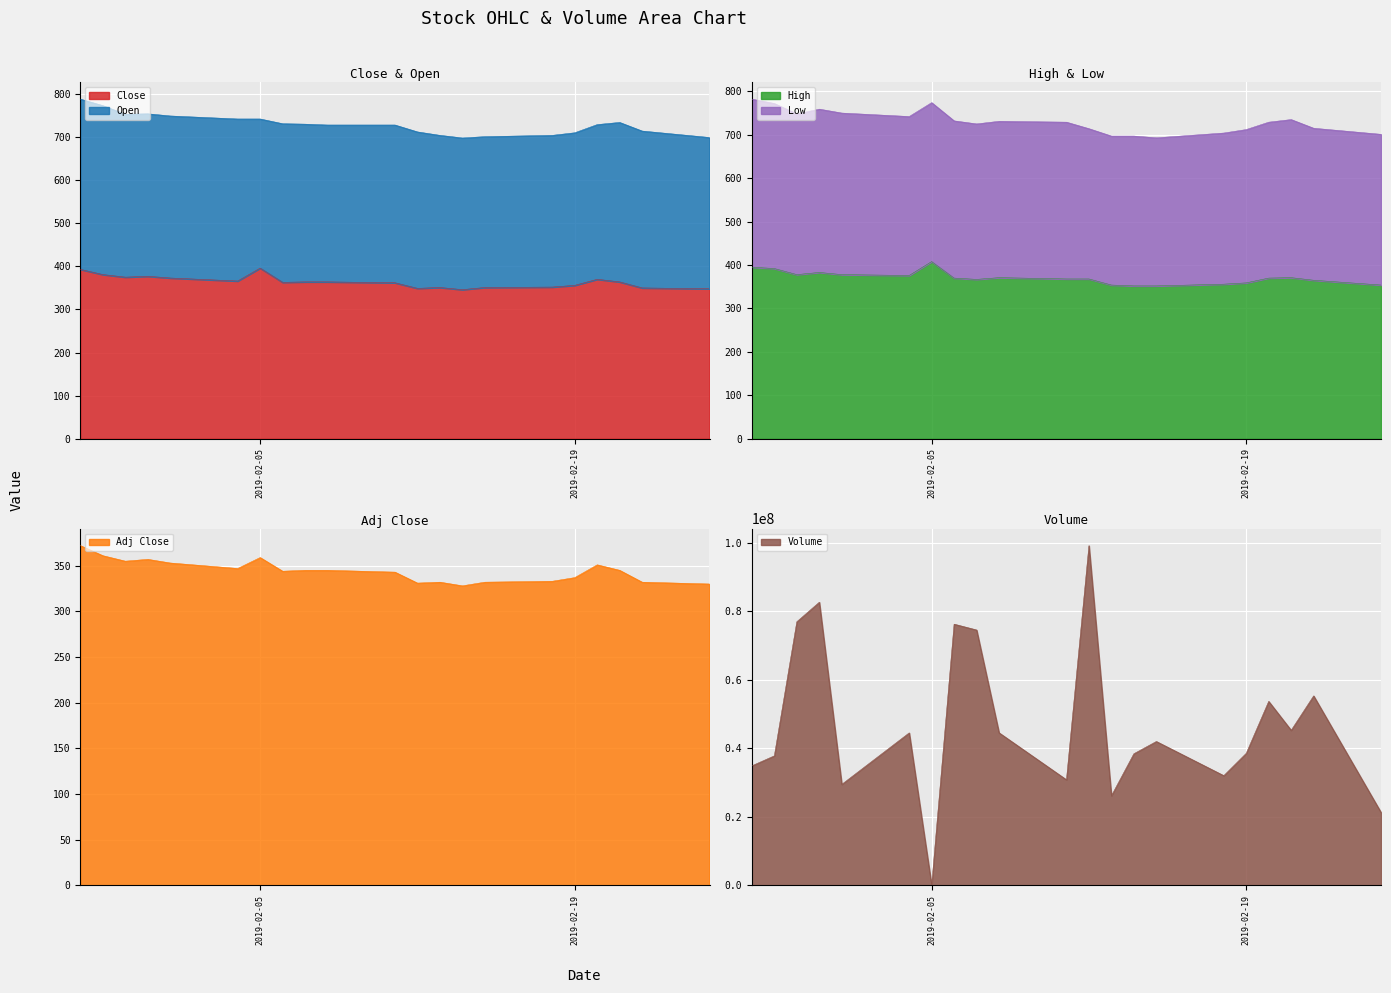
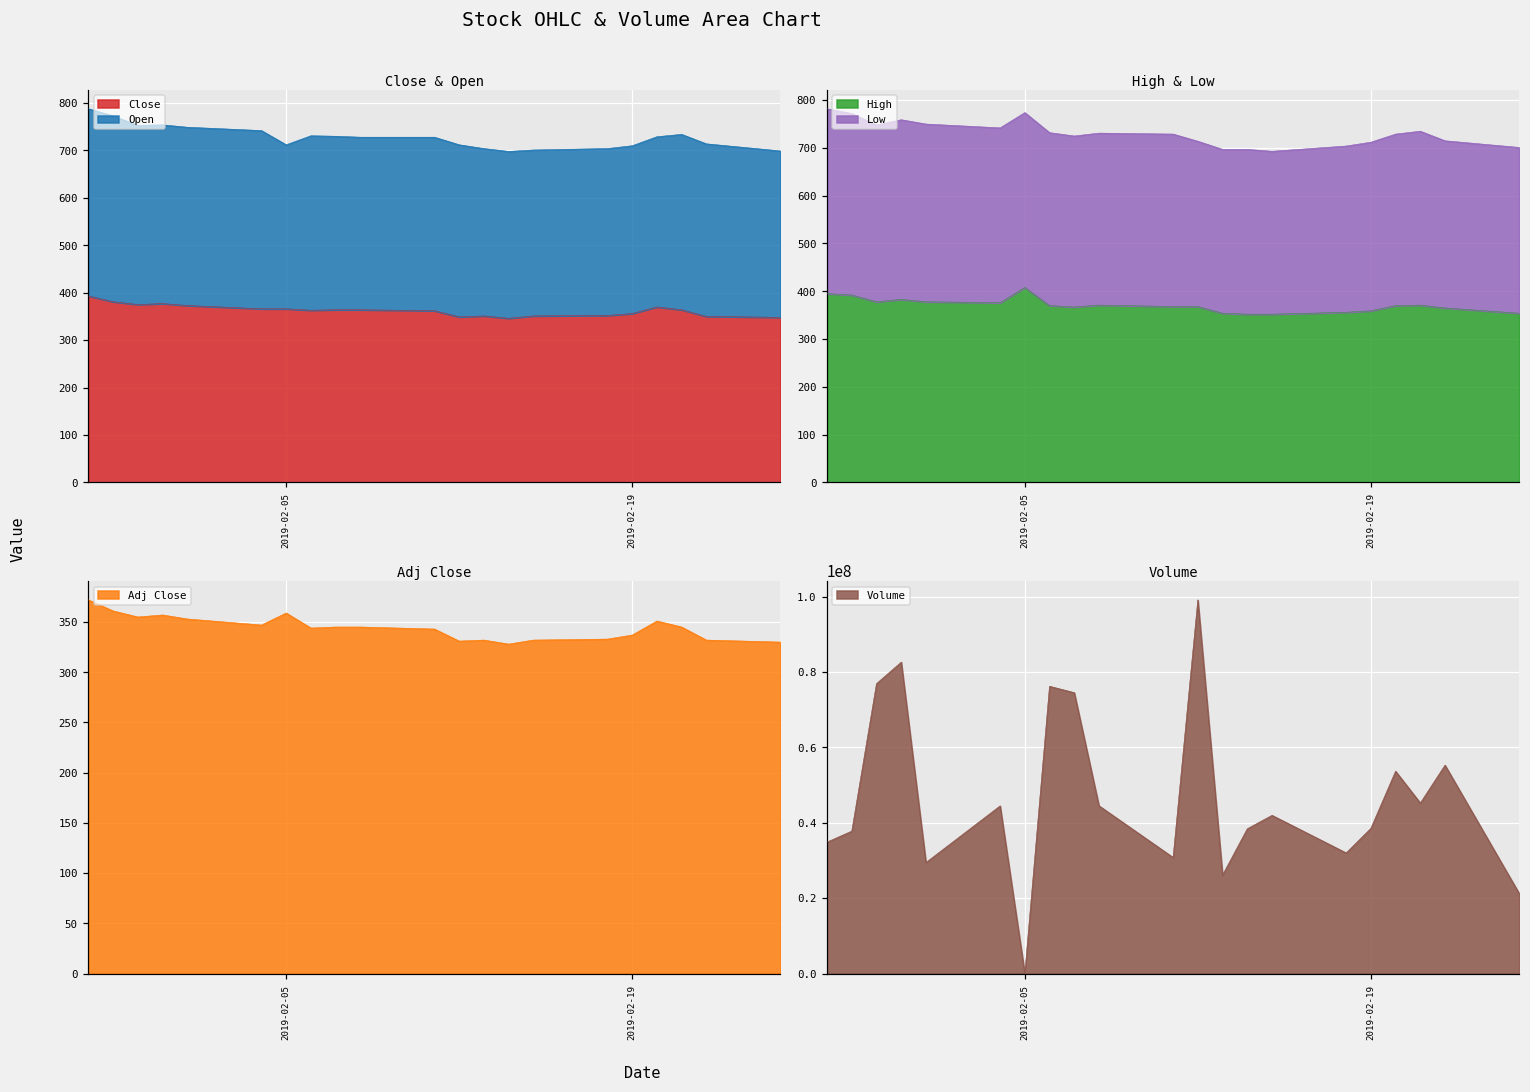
Close & Open, Close, 2019-02-05: 400 -> 370
